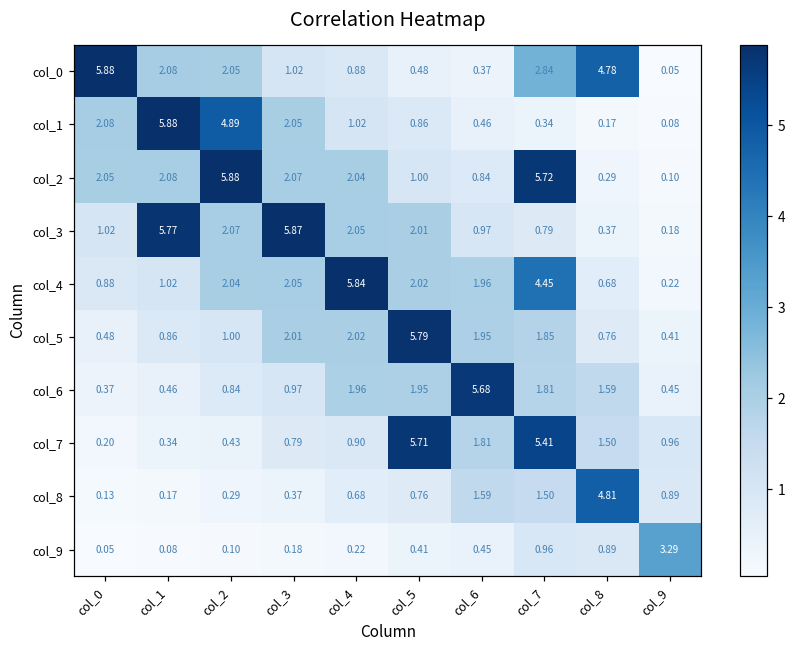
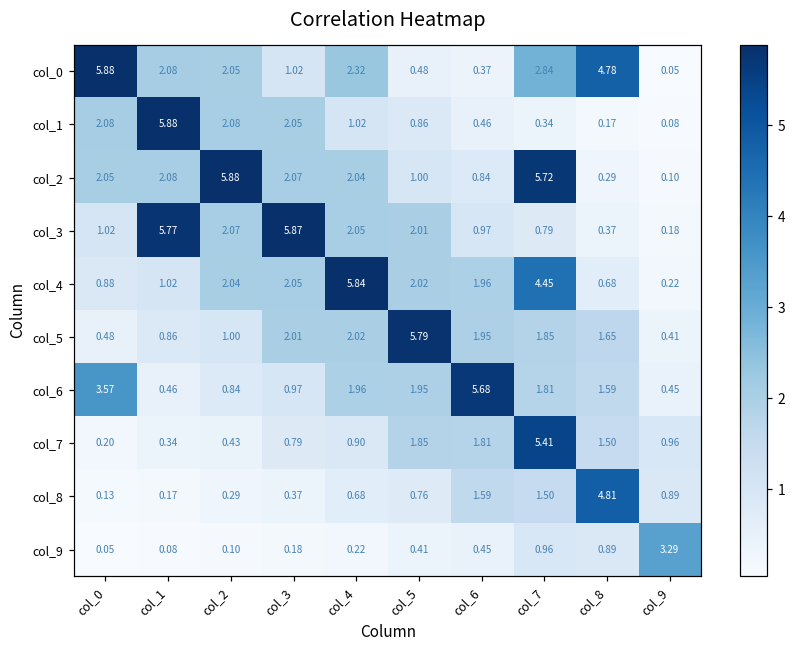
col_0, col_4: 0.88 -> 2.32
col_1, col_2: 4.89 -> 2.08
col_5, col_8: 0.76 -> 1.65
col_6, col_0: 0.37 -> 3.57
col_7, col_5: 5.71 -> 1.85
